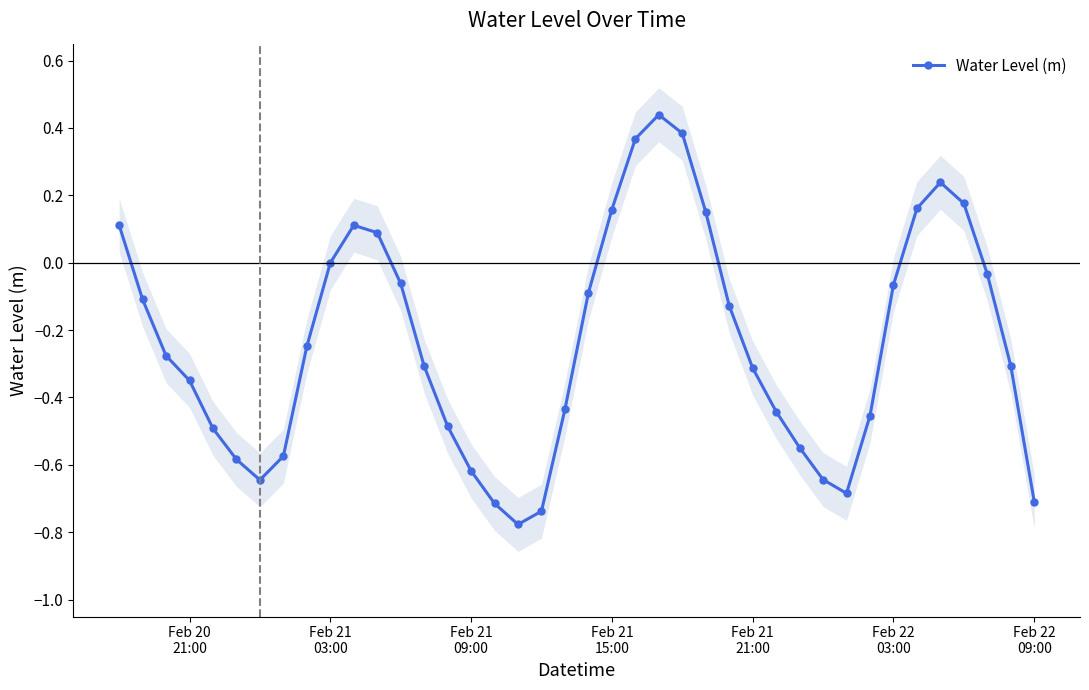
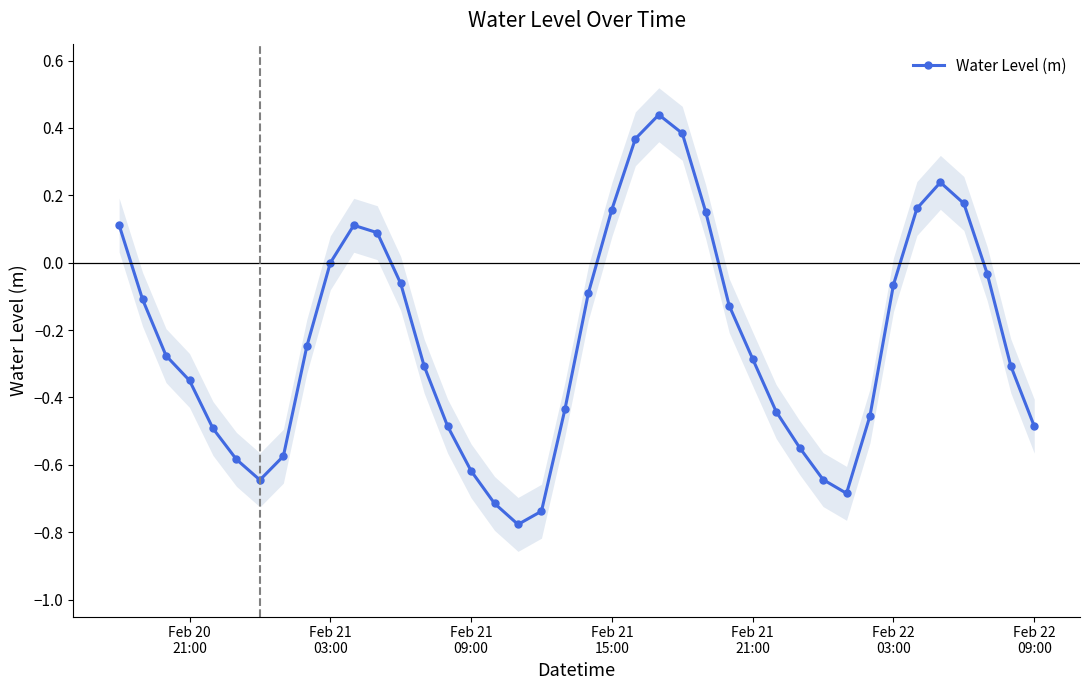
Water Level (m), Feb 21 21:00: -0.31 -> -0.29
Water Level (m), Feb 22 09:00: -0.71 -> -0.49
